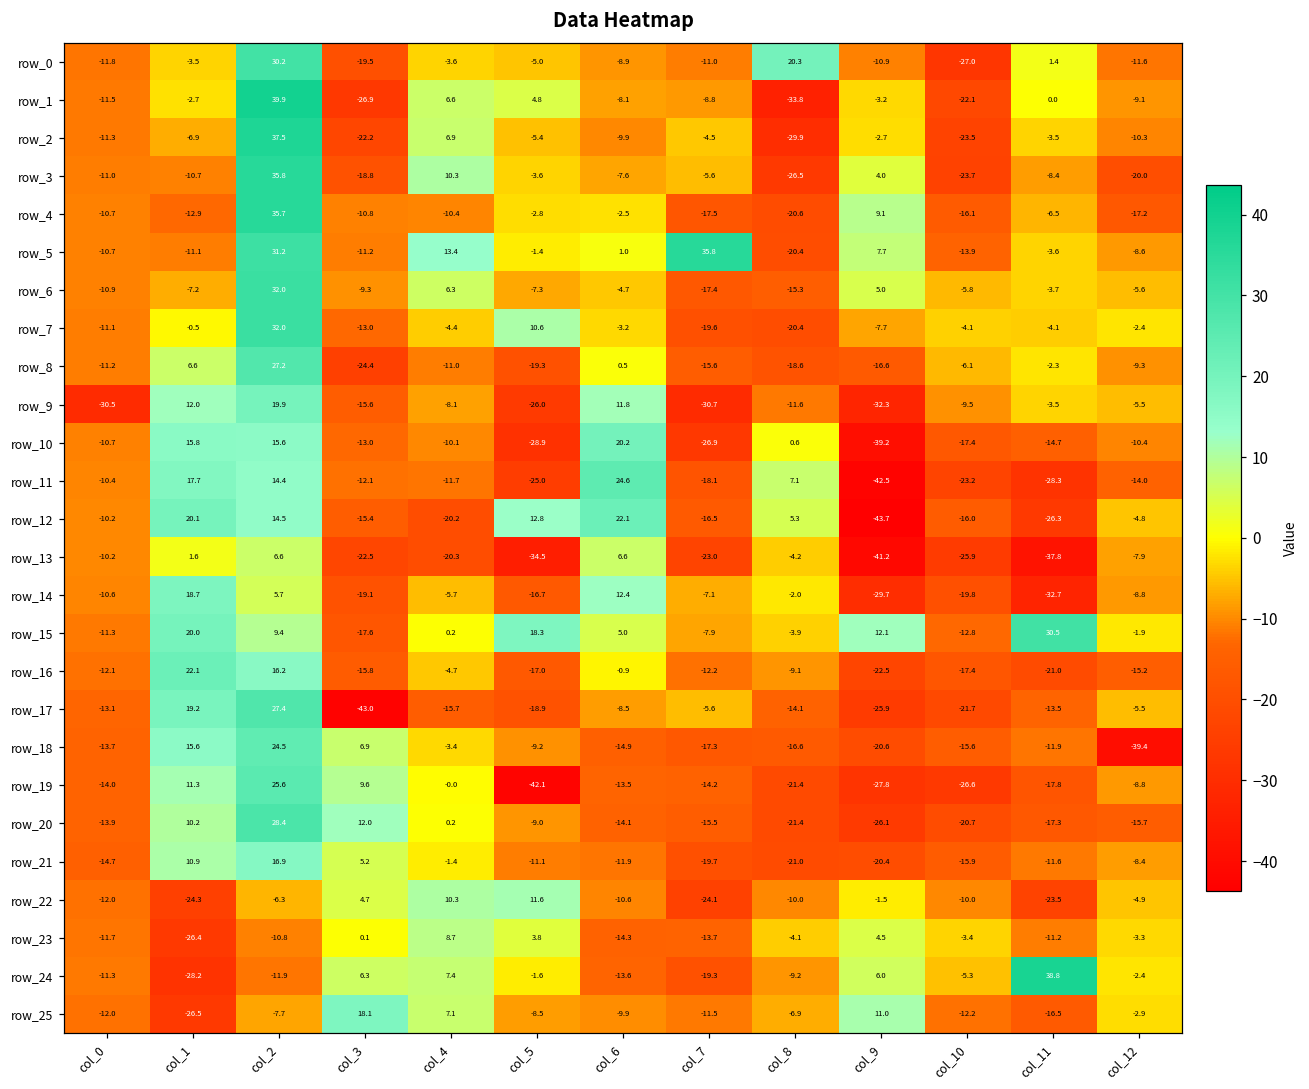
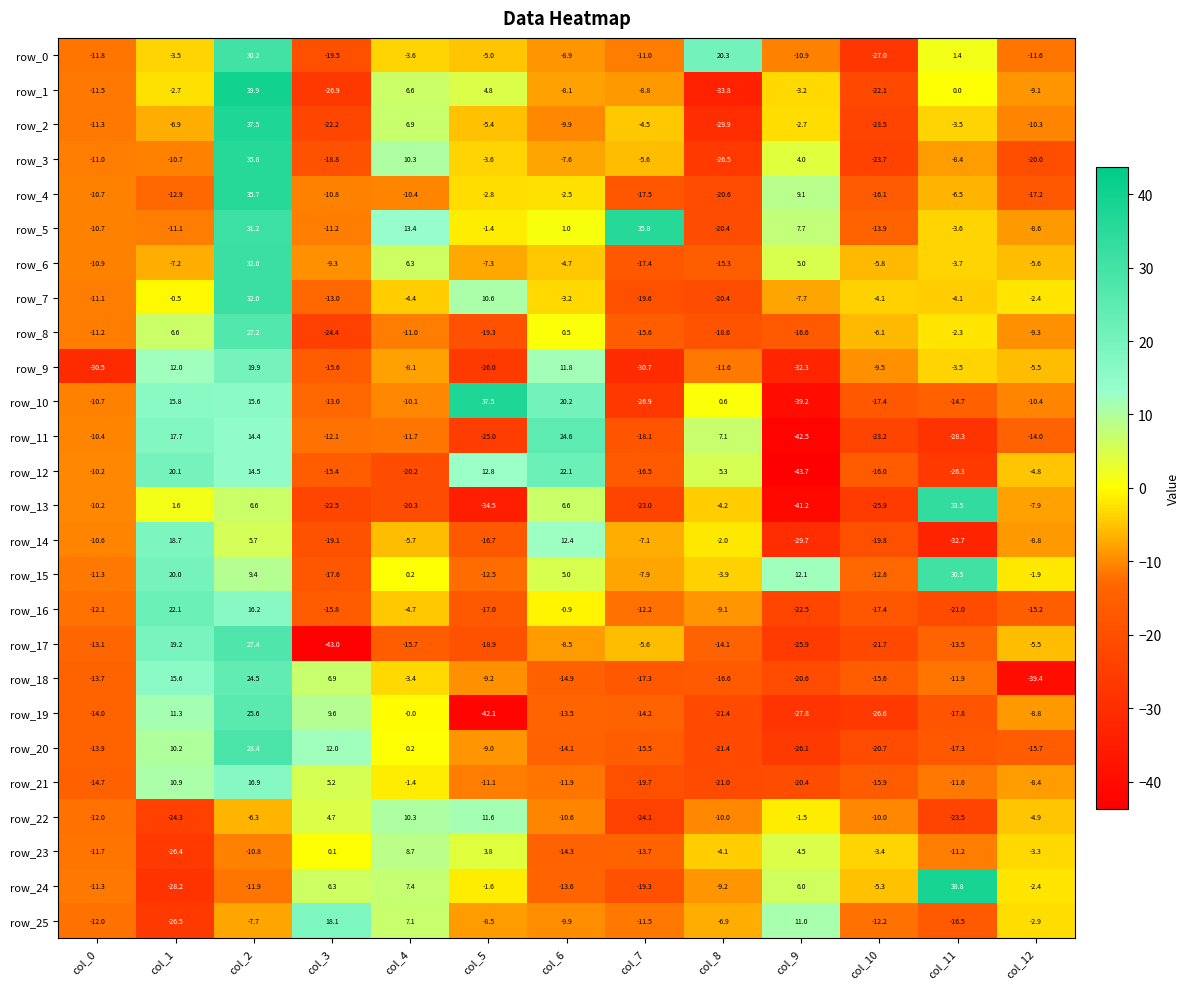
row_10, col_5: -28.9 -> 37.5
row_13, col_11: -37.8 -> 33.5
row_15, col_5: 18.3 -> -12.5
